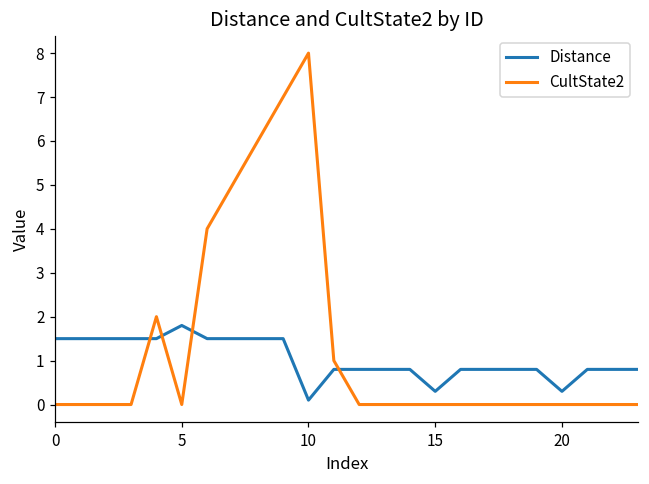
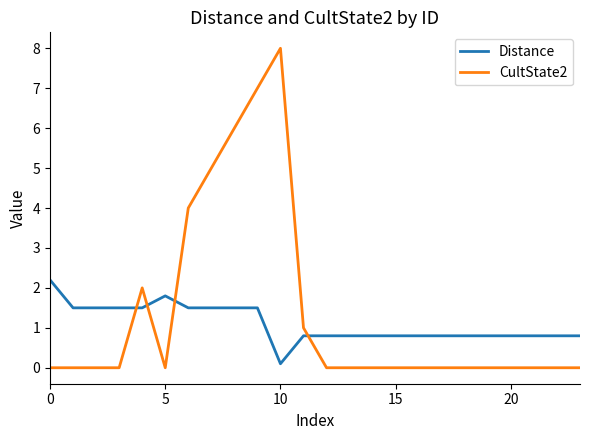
Distance, 0: 1.5 -> 2.2
Distance, 15: 0.3 -> 0.8
Distance, 20: 0.3 -> 0.8
